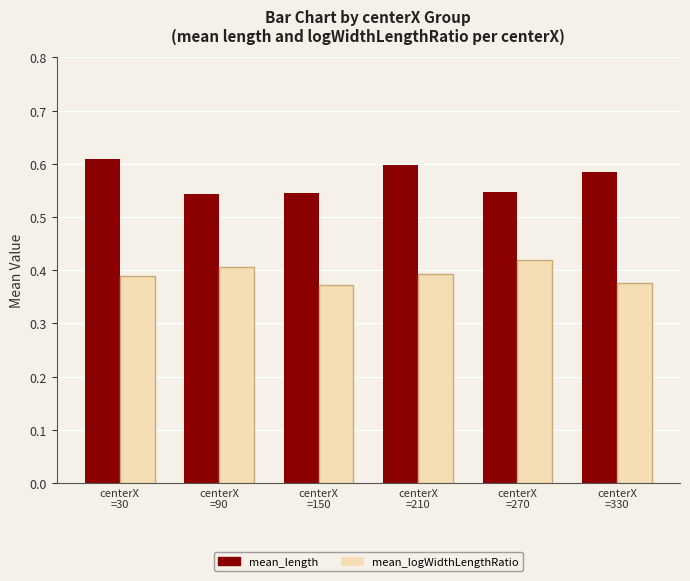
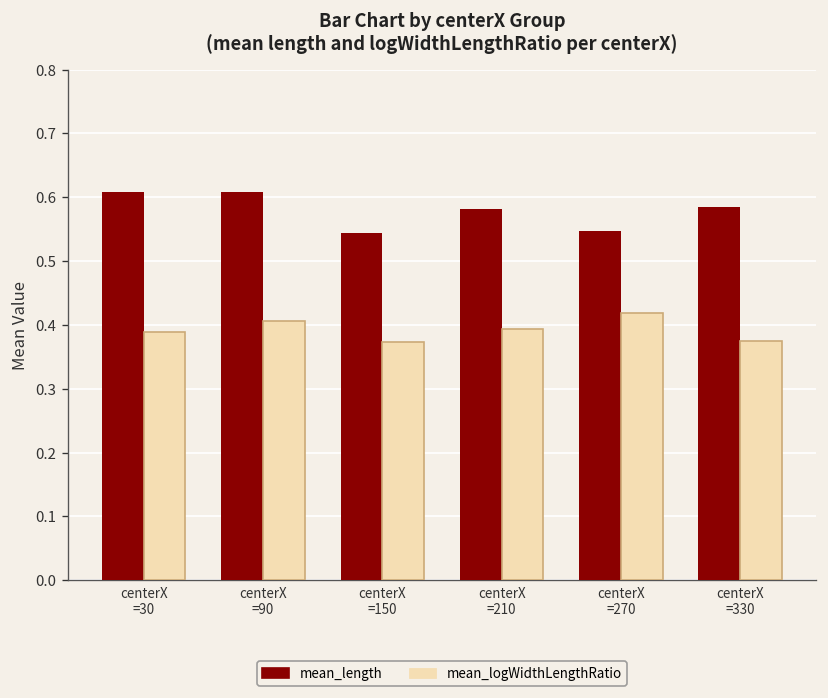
mean_length, centerX =90: 0.54 -> 0.61
mean_length, centerX =210: 0.60 -> 0.58
